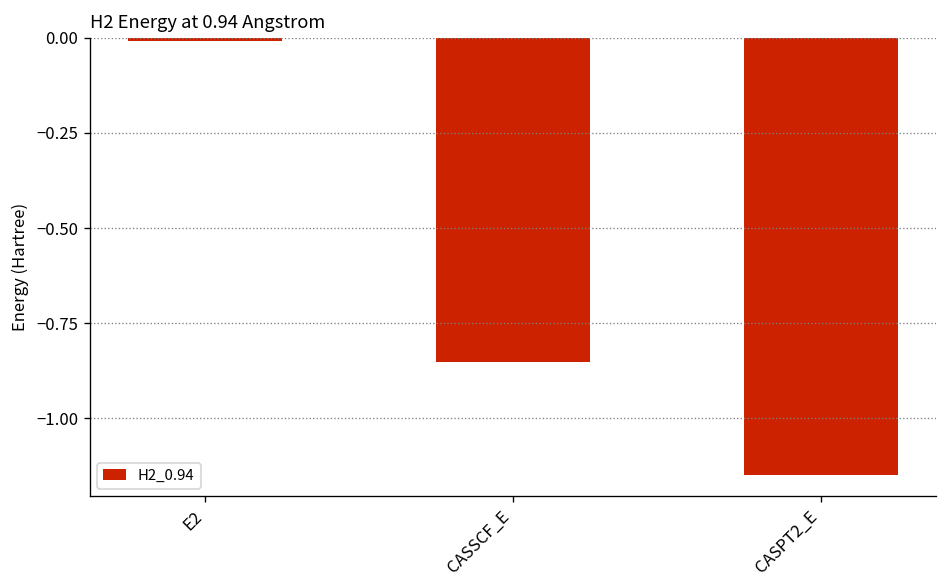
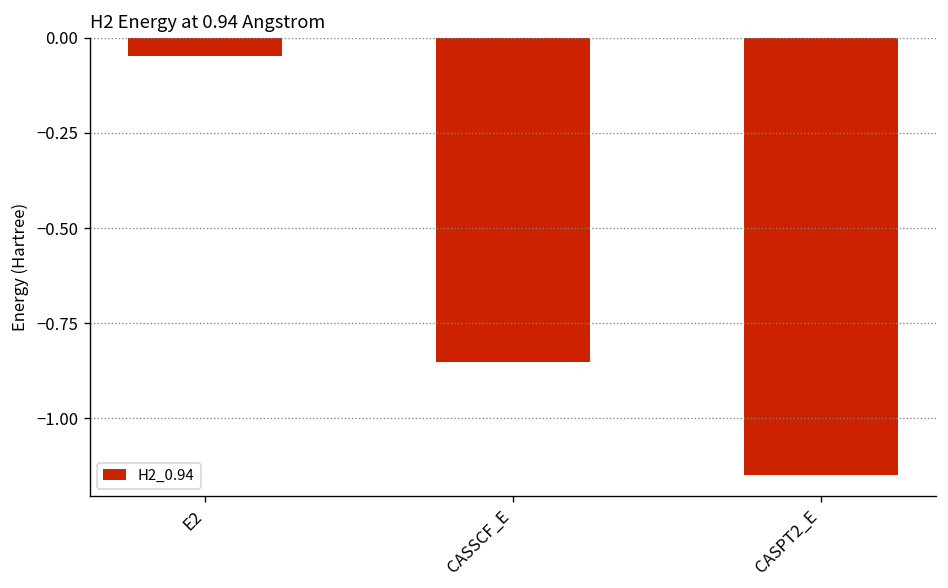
E2: -0.01 -> -0.05
